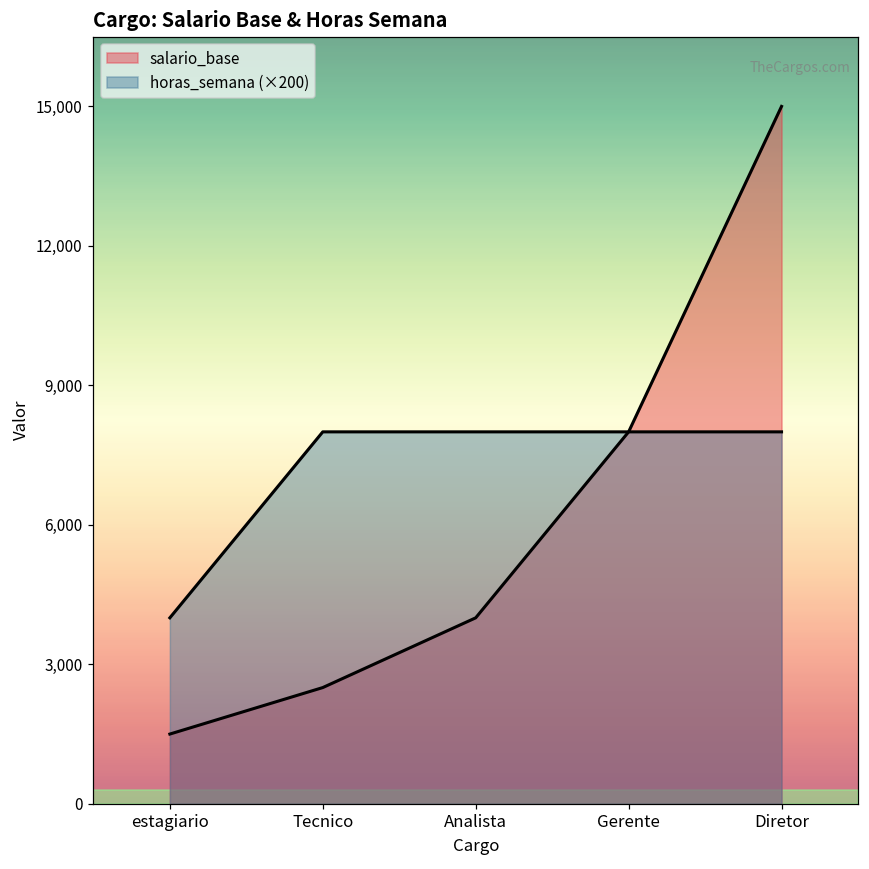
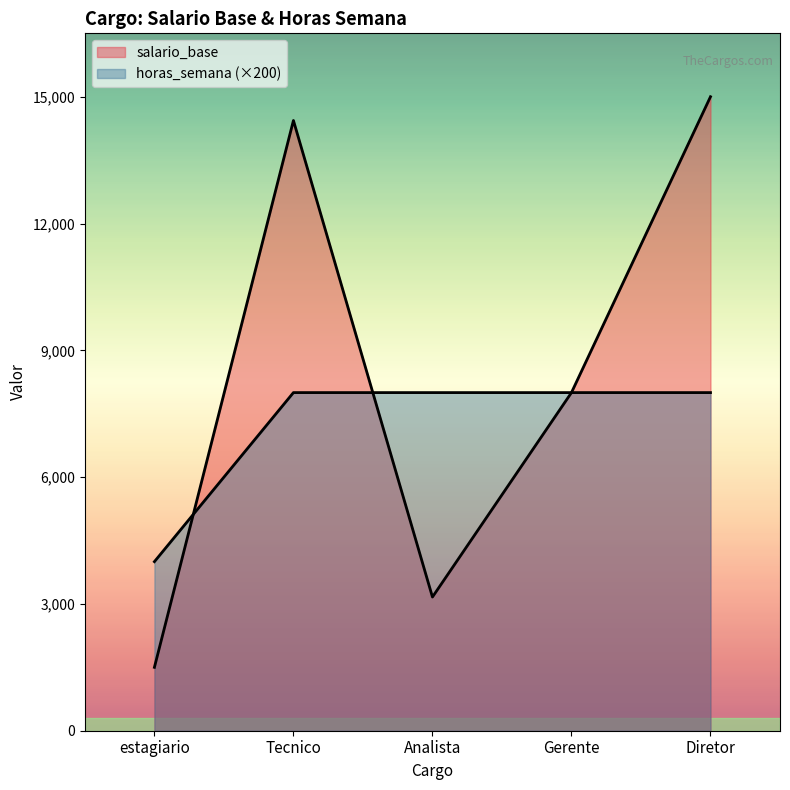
salario_base, Tecnico: 2,500 -> 14,400
salario_base, Analista: 4,000 -> 3,200
